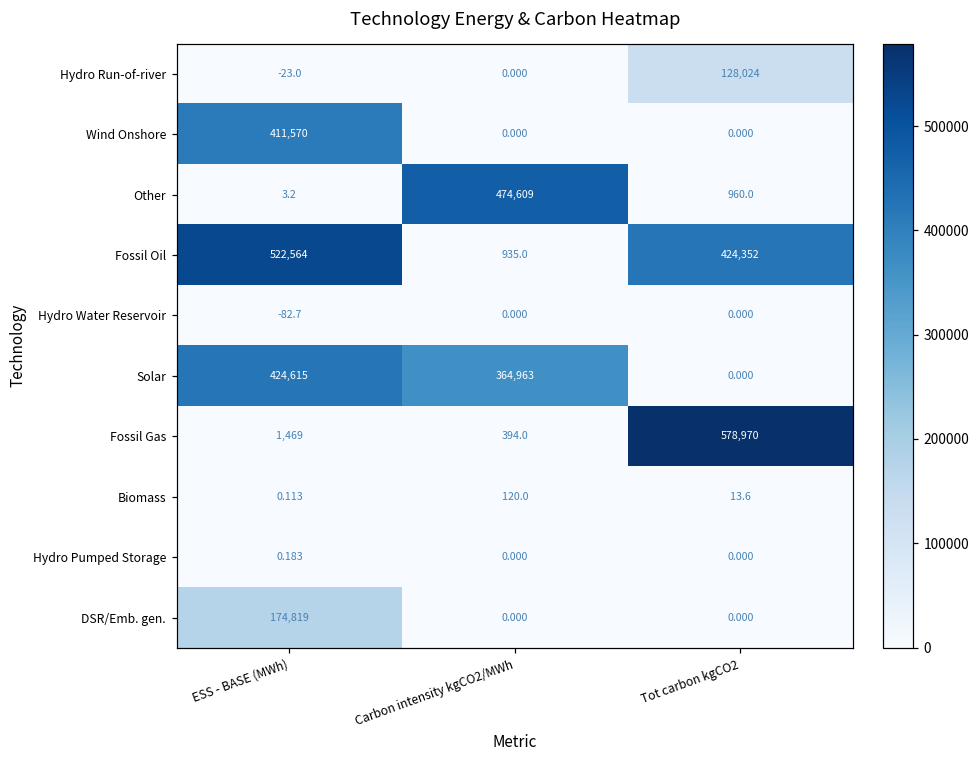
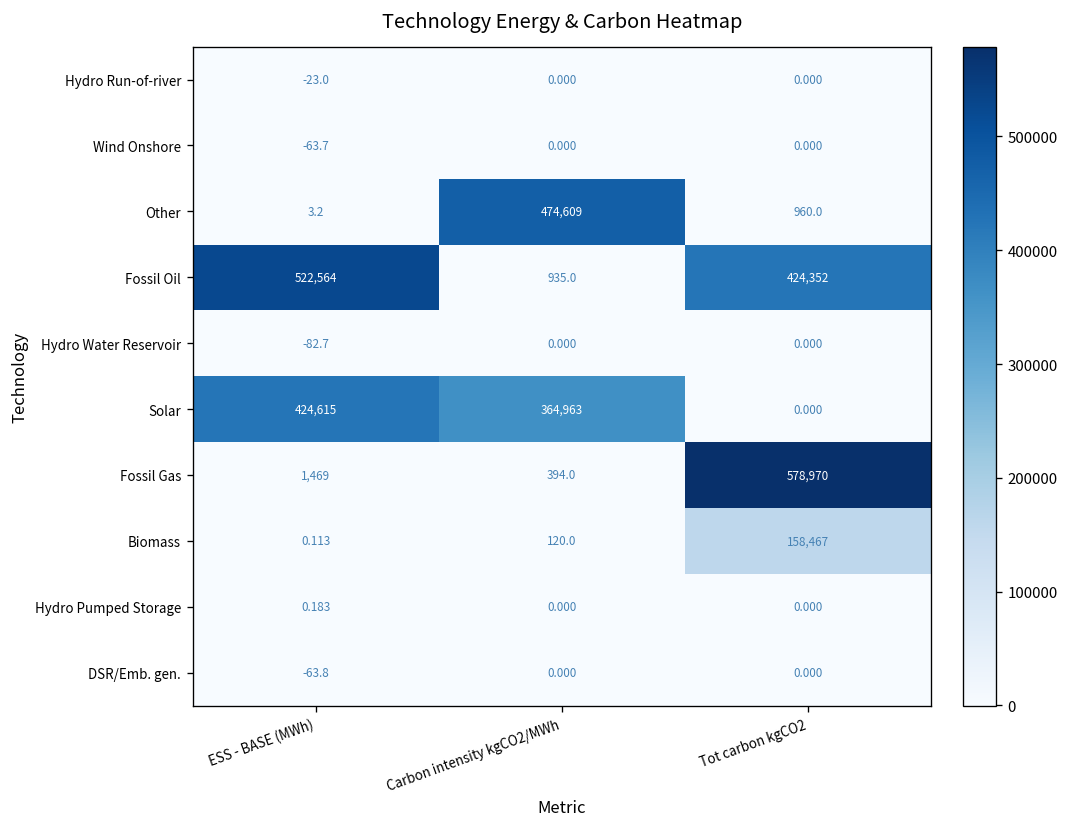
Hydro Run-of-river, Tot carbon kgCO2: 128,024 -> 0.000
Wind Onshore, ESS - BASE (MWh): 411,570 -> -63.7
Biomass, Tot carbon kgCO2: 13.6 -> 158,467
DSR/Emb. gen., ESS - BASE (MWh): 174,819 -> -63.8
